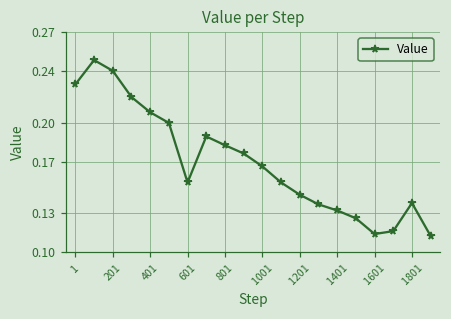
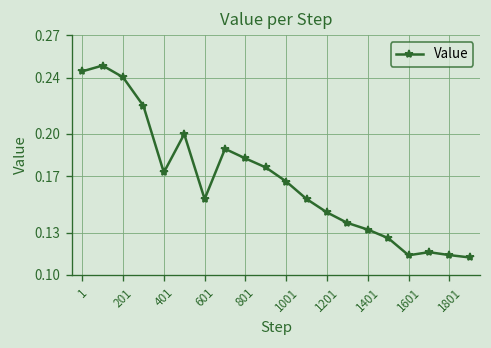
1: 0.230 -> 0.244
401: 0.208 -> 0.173
1801: 0.138 -> 0.114
